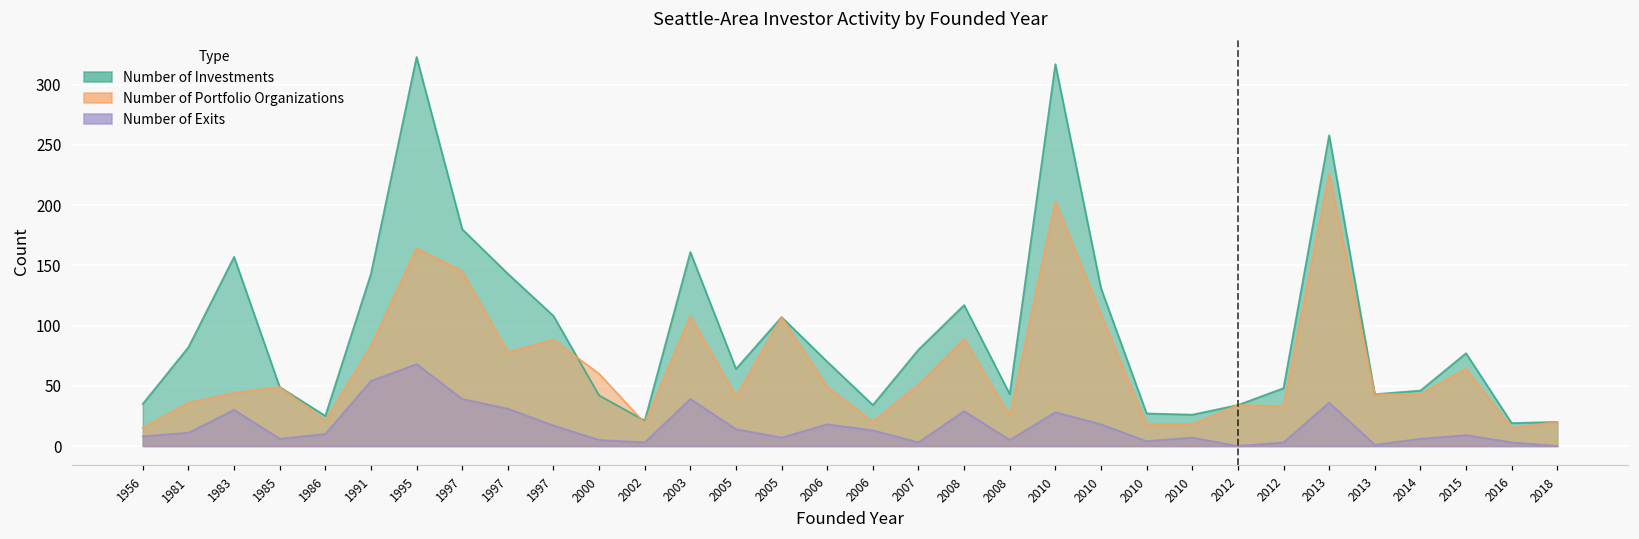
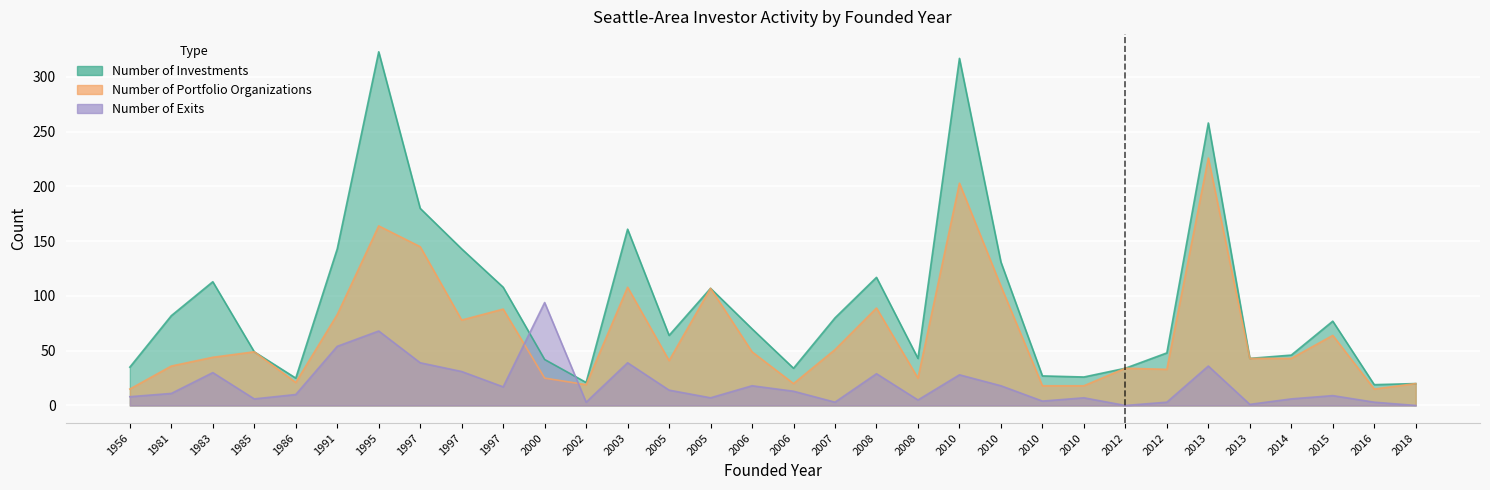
Number of Investments, 1983: 157 -> 113
Number of Portfolio Organizations, 2000: 60 -> 25
Number of Exits, 2000: 5 -> 94
